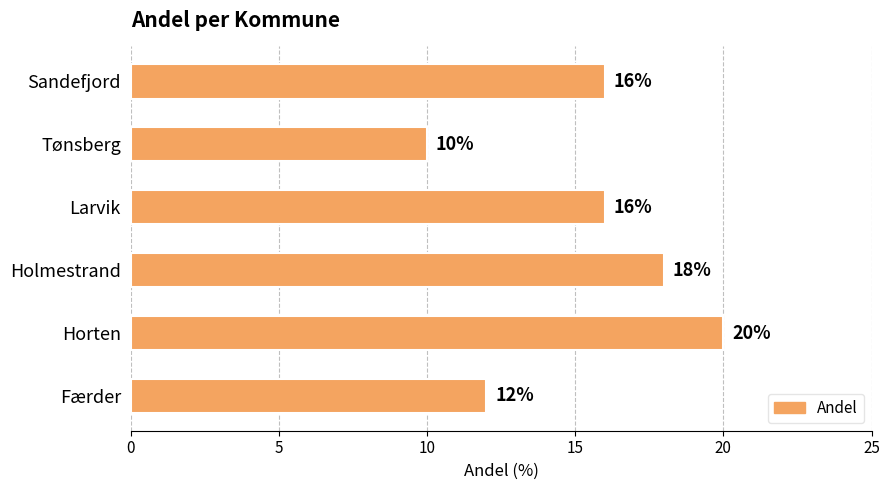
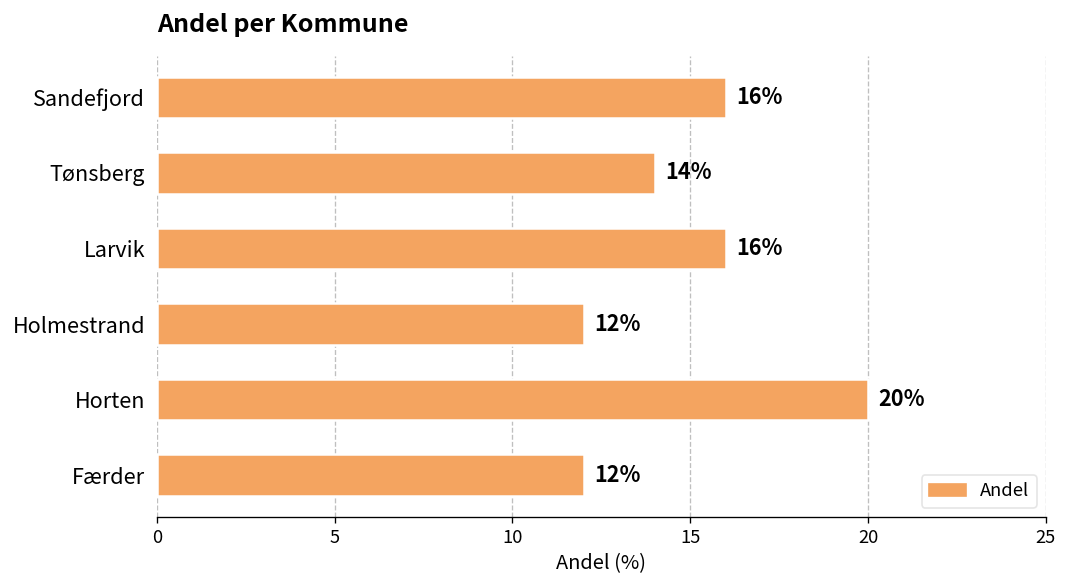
Tønsberg: 10% -> 14%
Holmestrand: 18% -> 12%
